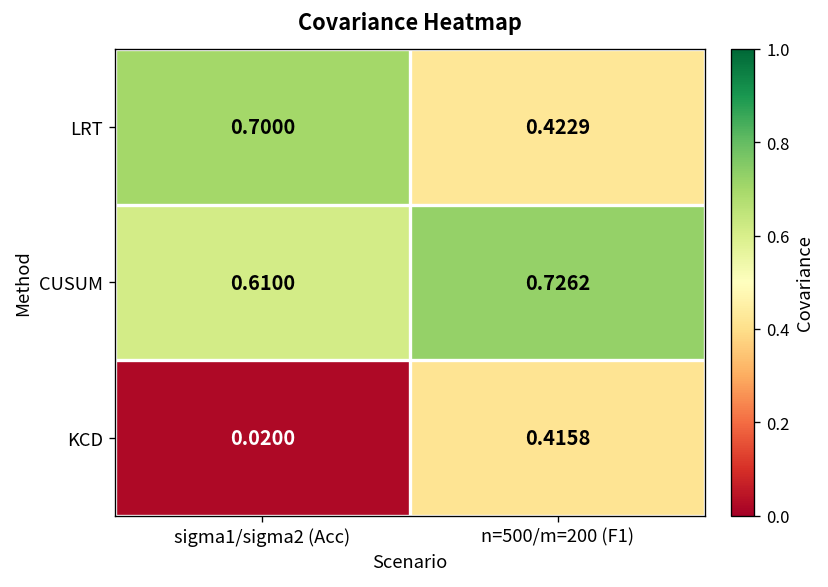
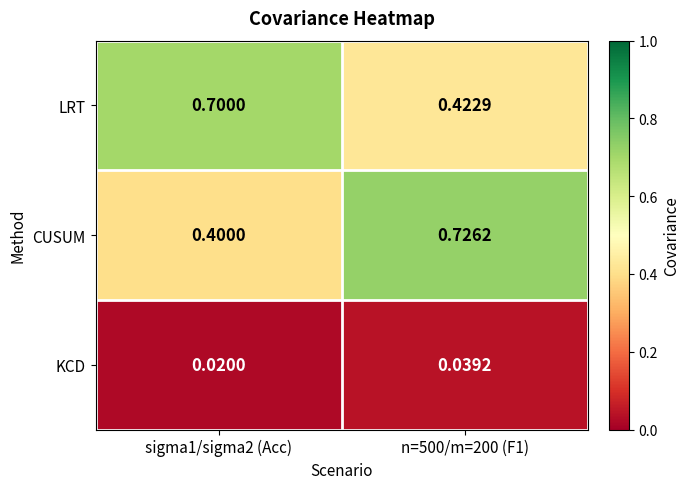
CUSUM, sigma1/sigma2 (Acc): 0.6100 -> 0.4000
KCD, n=500/m=200 (F1): 0.4158 -> 0.0392
